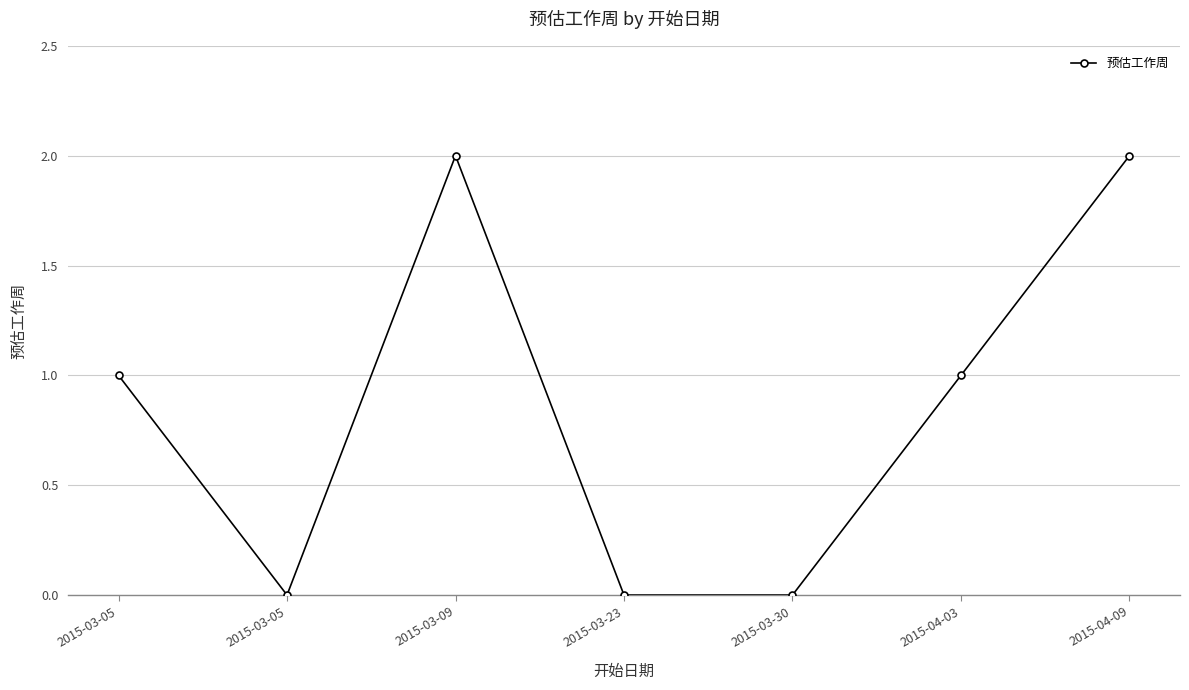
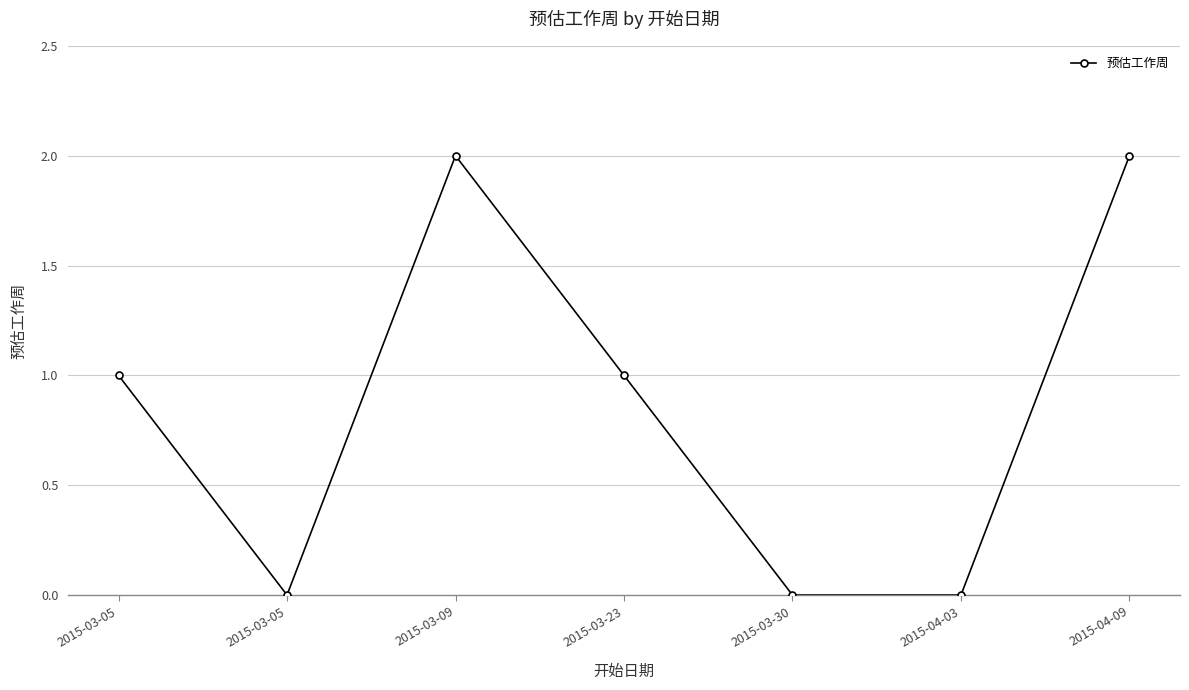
2015-03-23: 0 -> 1
2015-04-03: 1 -> 0
